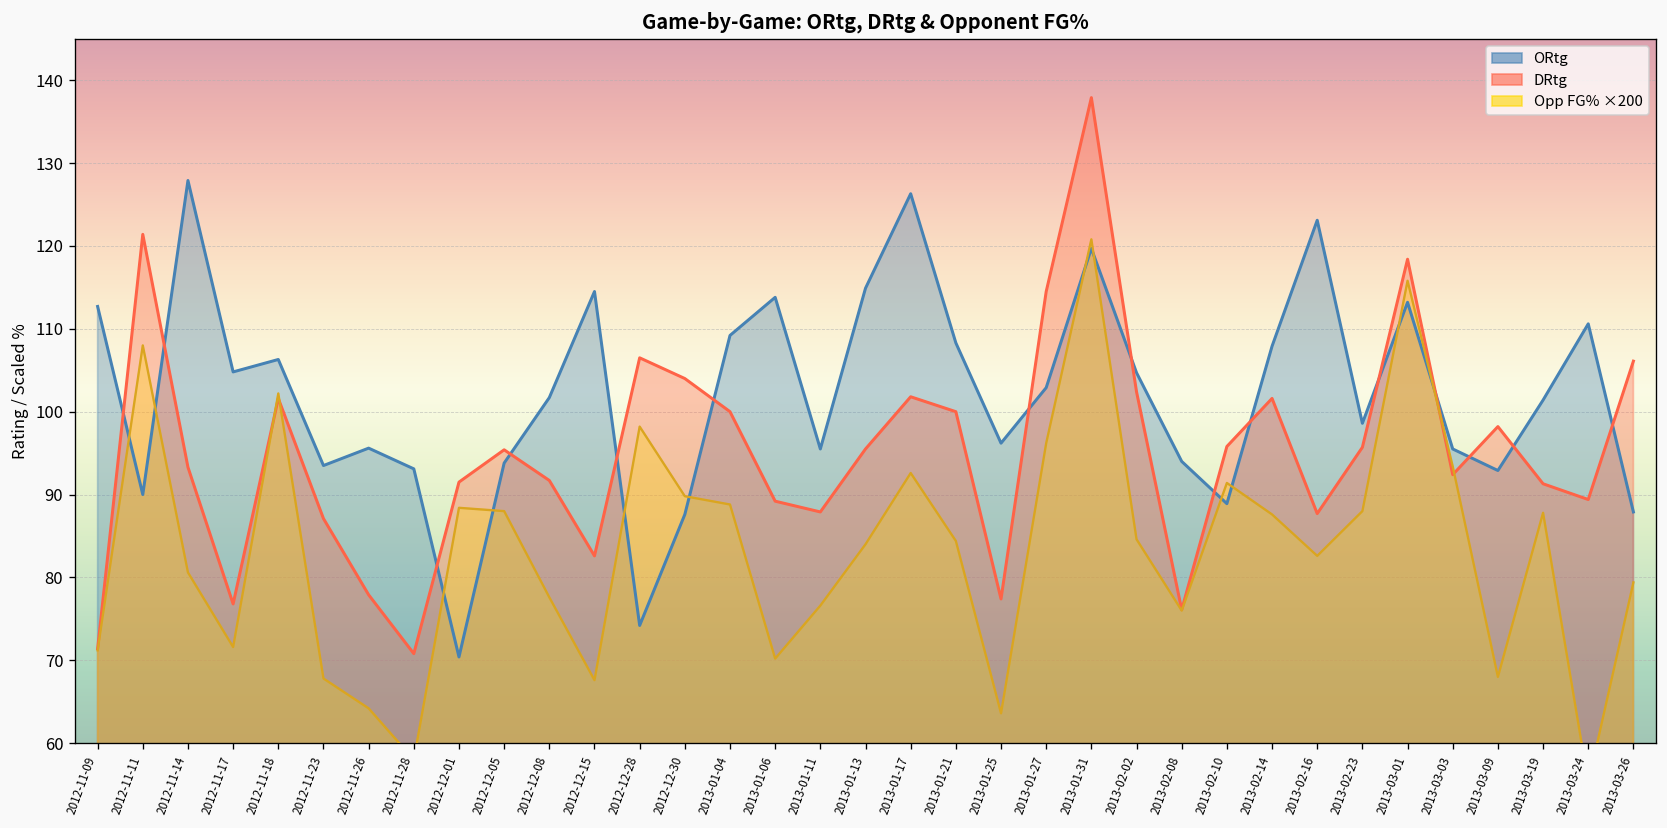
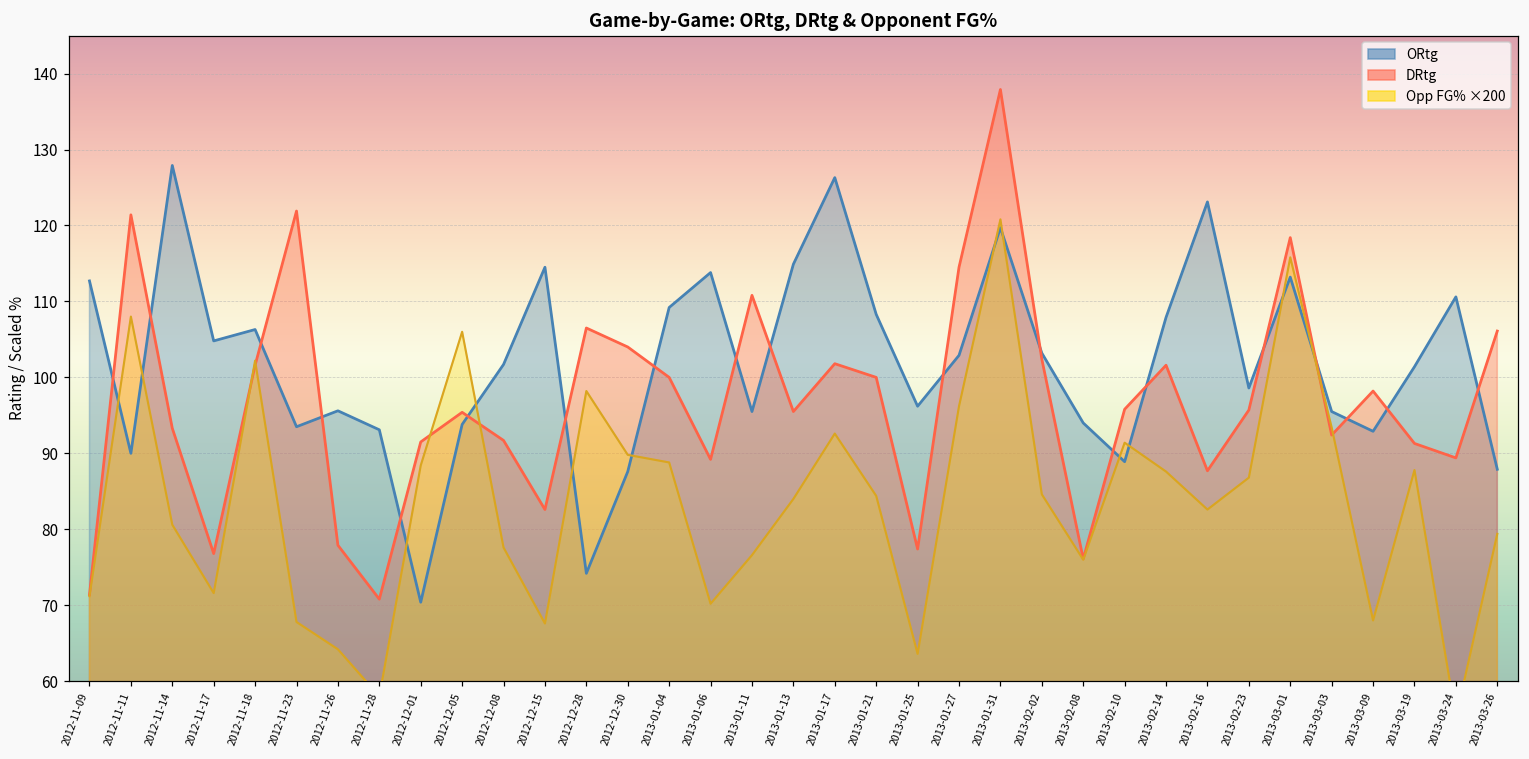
DRtg, 2012-11-23: 87 -> 122
Opp FG% ×200, 2012-12-05: 88 -> 106
DRtg, 2013-01-11: 88 -> 111
ORtg, 2013-02-02: 105 -> 103
Opp FG% ×200, 2013-02-23: 88 -> 87
